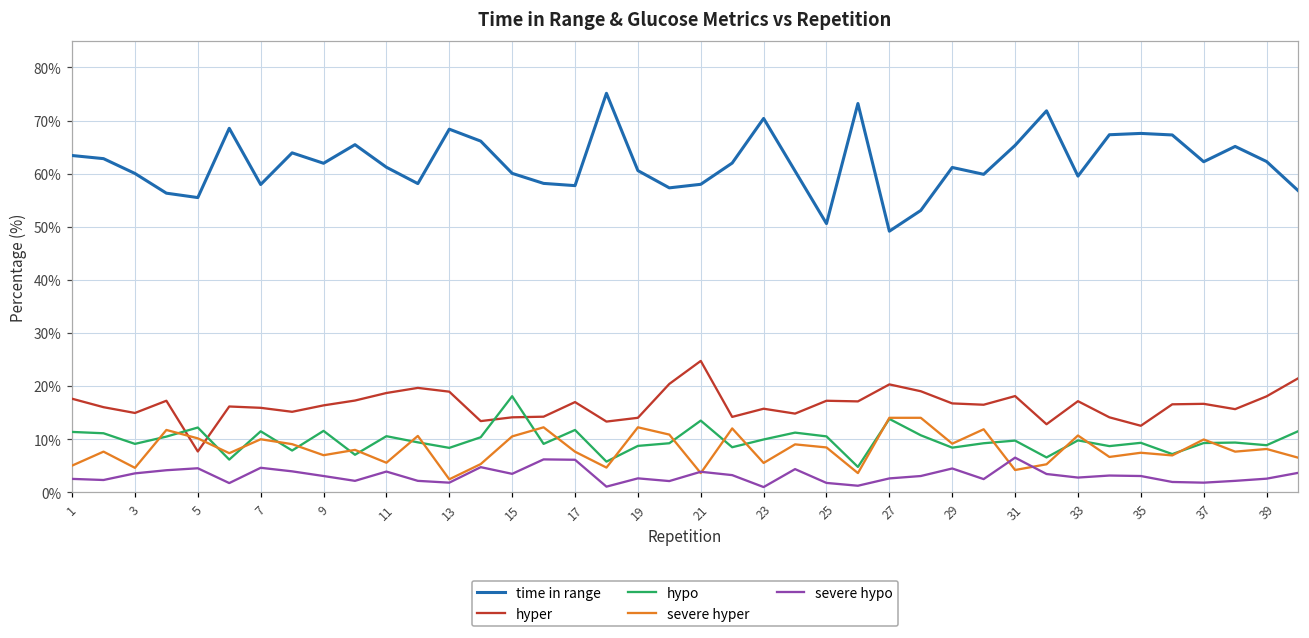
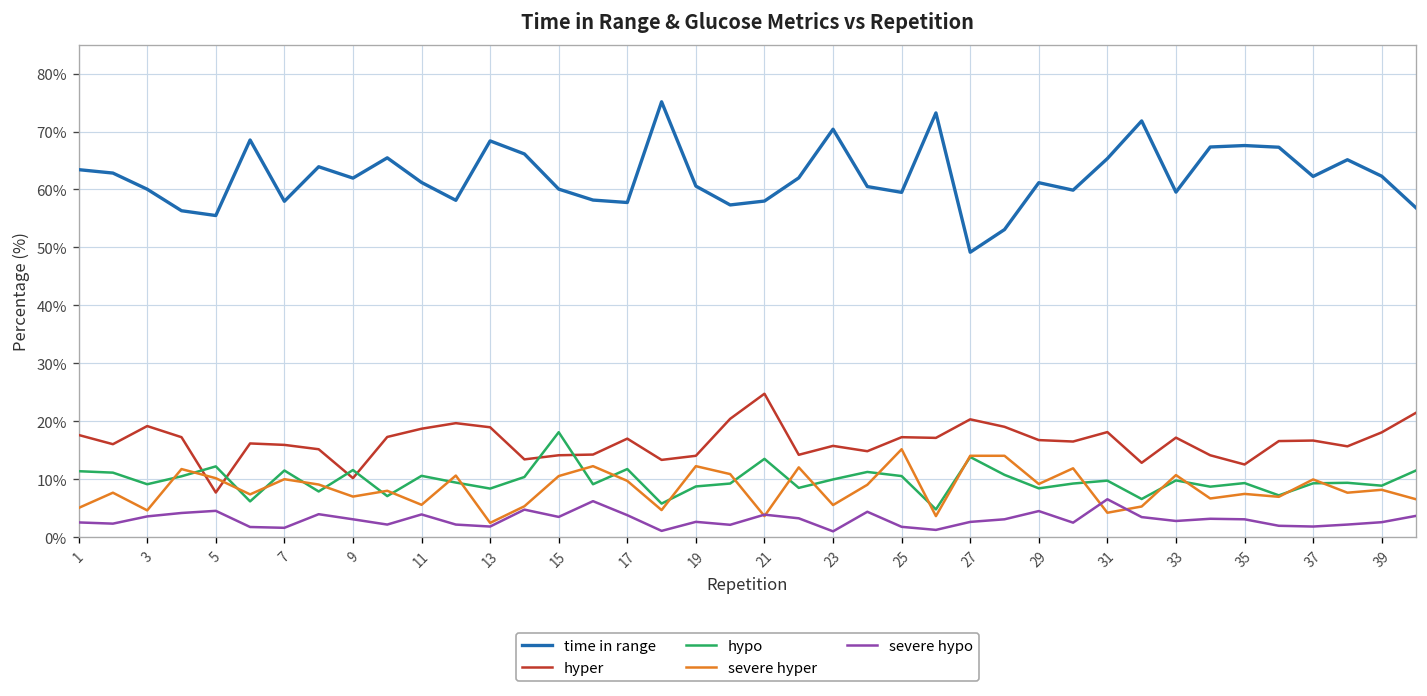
hyper, 3: 15% -> 19%
severe hypo, 7: 5% -> 2%
hyper, 9: 16% -> 10%
severe hyper, 17: 8% -> 10%
severe hypo, 17: 6% -> 4%
time in range, 25: 51% -> 60%
severe hyper, 25: 8% -> 15%
